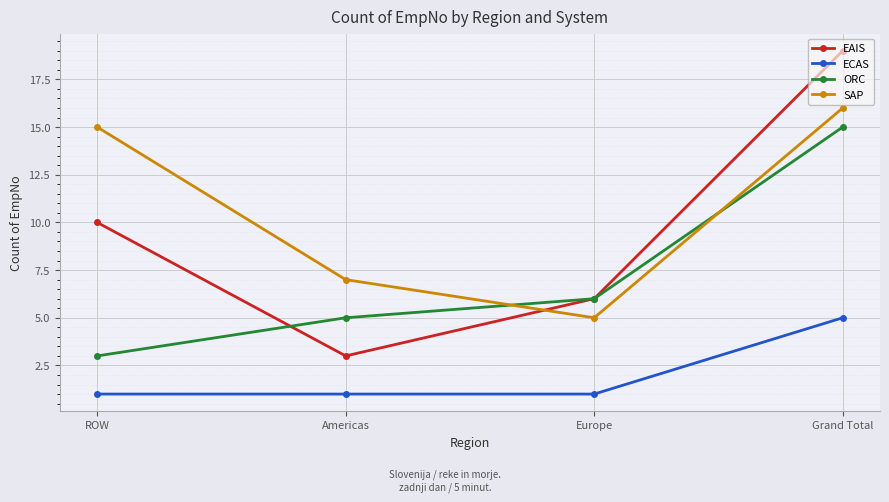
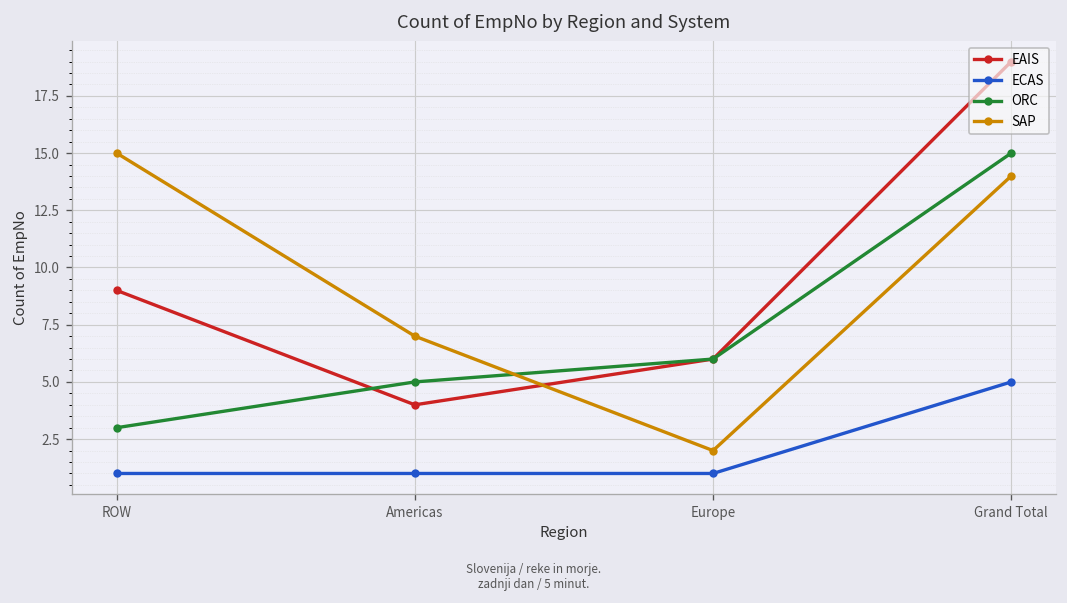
EAIS, ROW: 10 -> 9
EAIS, Americas: 3 -> 4
SAP, Europe: 5 -> 2
SAP, Grand Total: 16 -> 14
